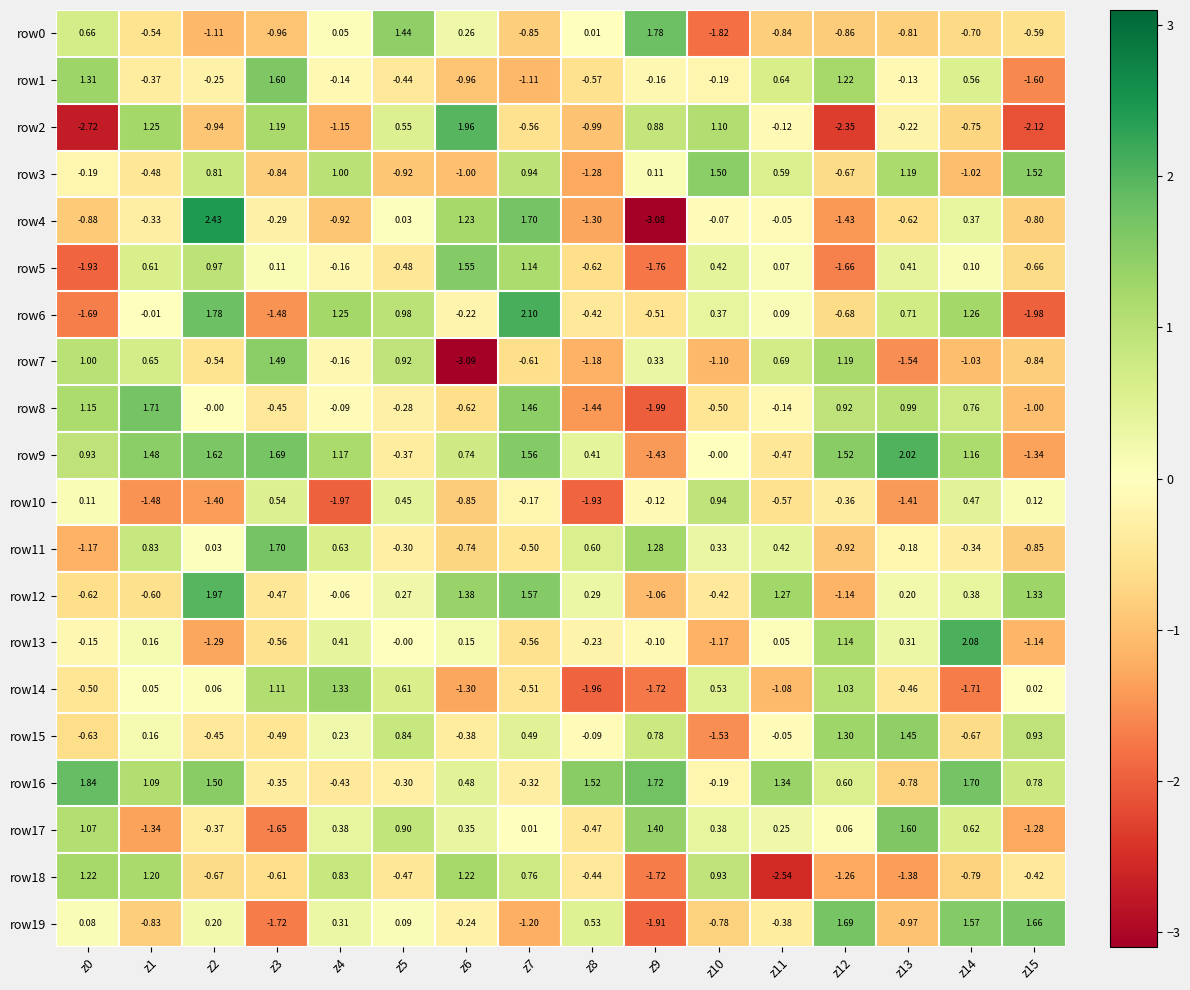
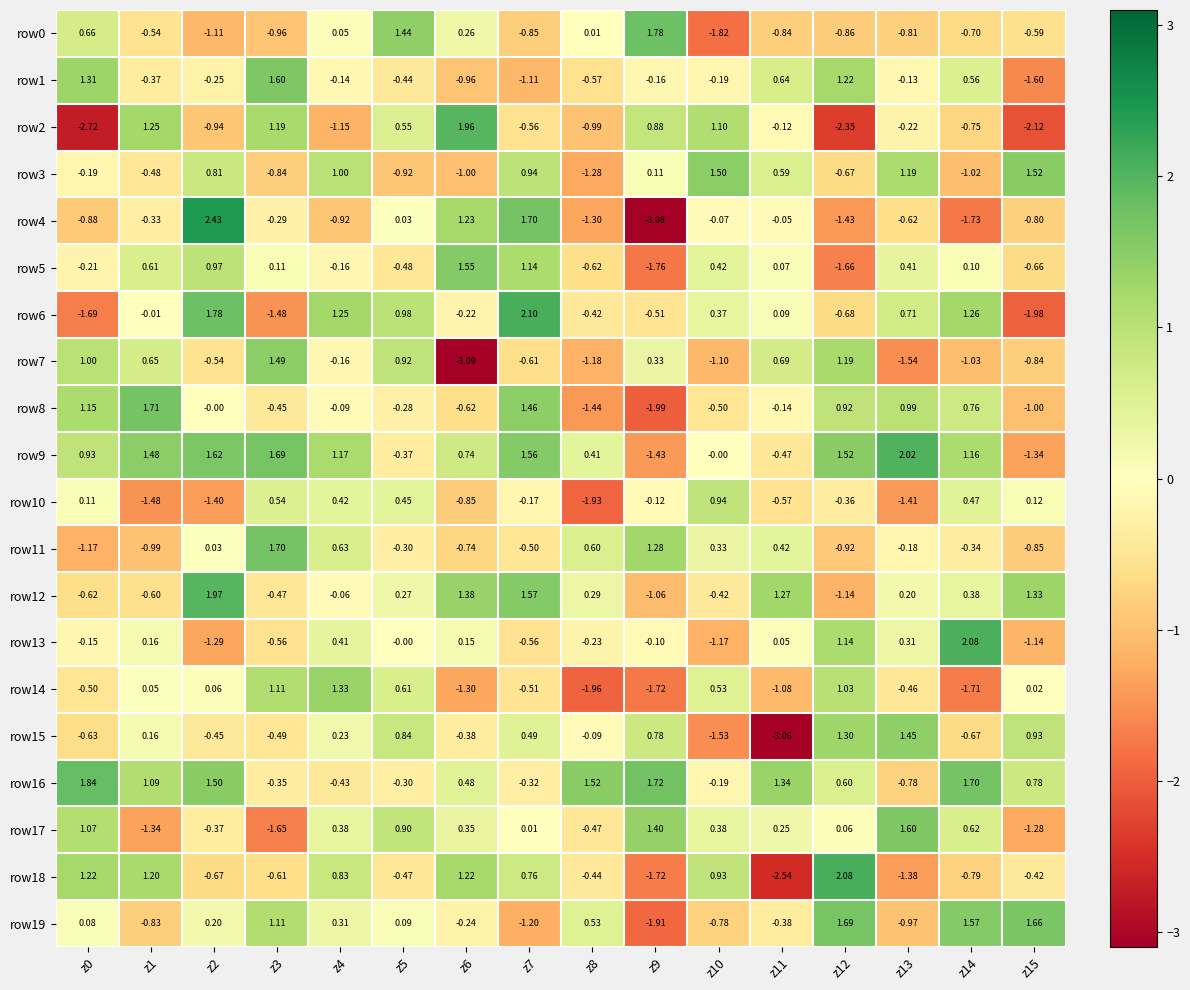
row4, z14: 0.37 -> -1.73
row5, z0: -1.93 -> -0.21
row10, z4: -1.97 -> 0.42
row11, z1: 0.83 -> -0.99
row15, z11: -0.05 -> -3.06
row18, z12: -1.26 -> 2.08
row19, z3: -1.72 -> 1.11
